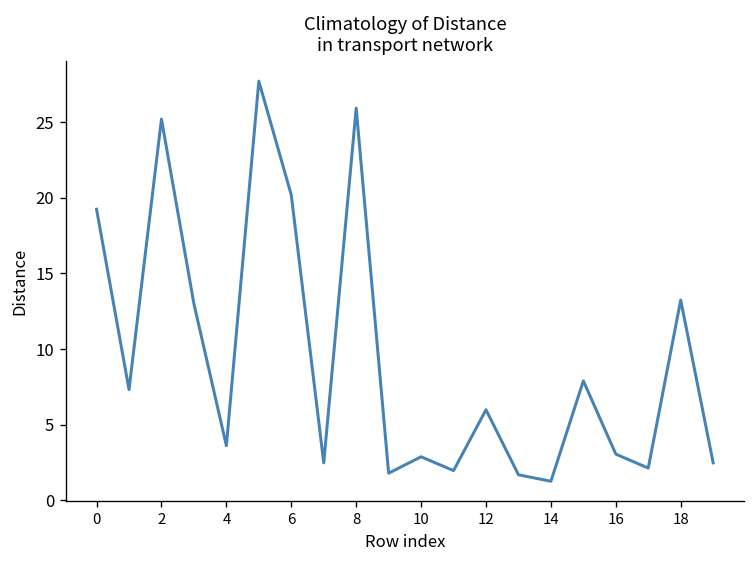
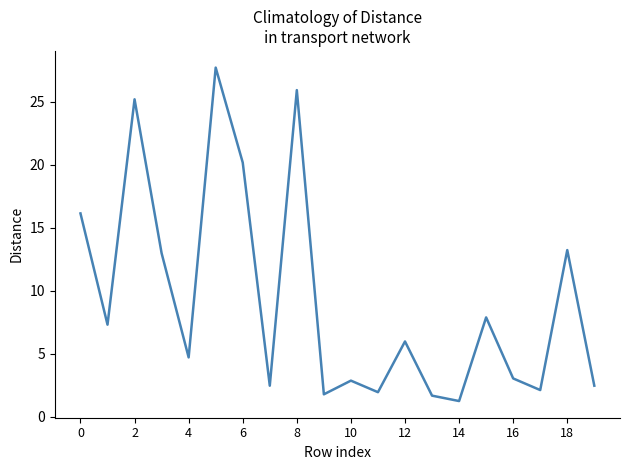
0: 19.2 -> 16.1
4: 3.6 -> 4.7
